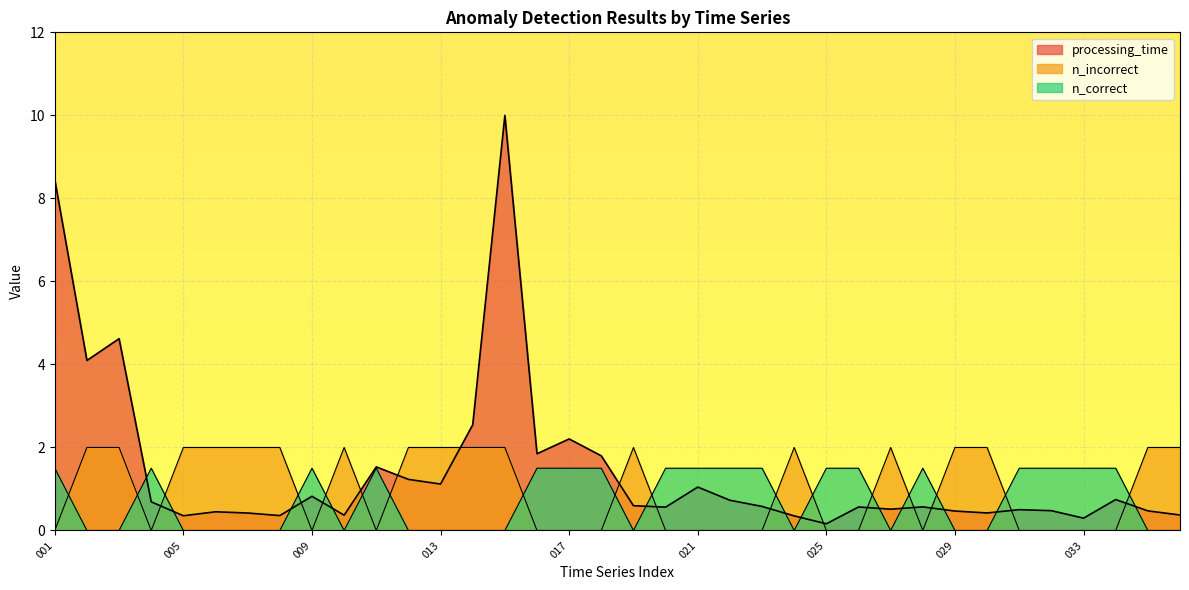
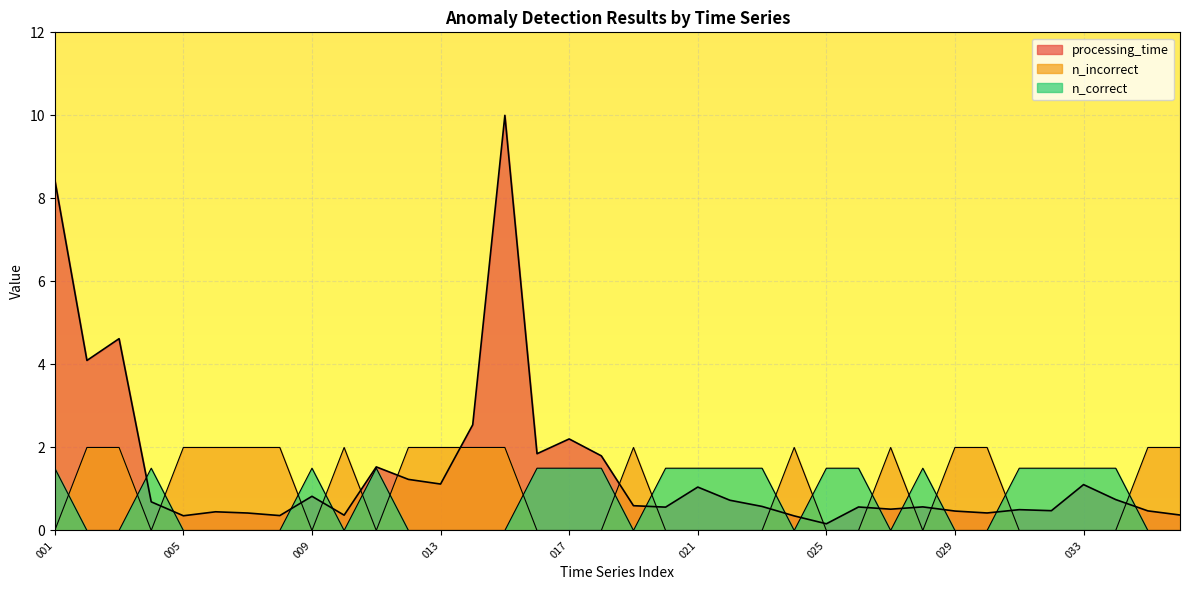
processing_time, 033: 0.3 -> 1.1
